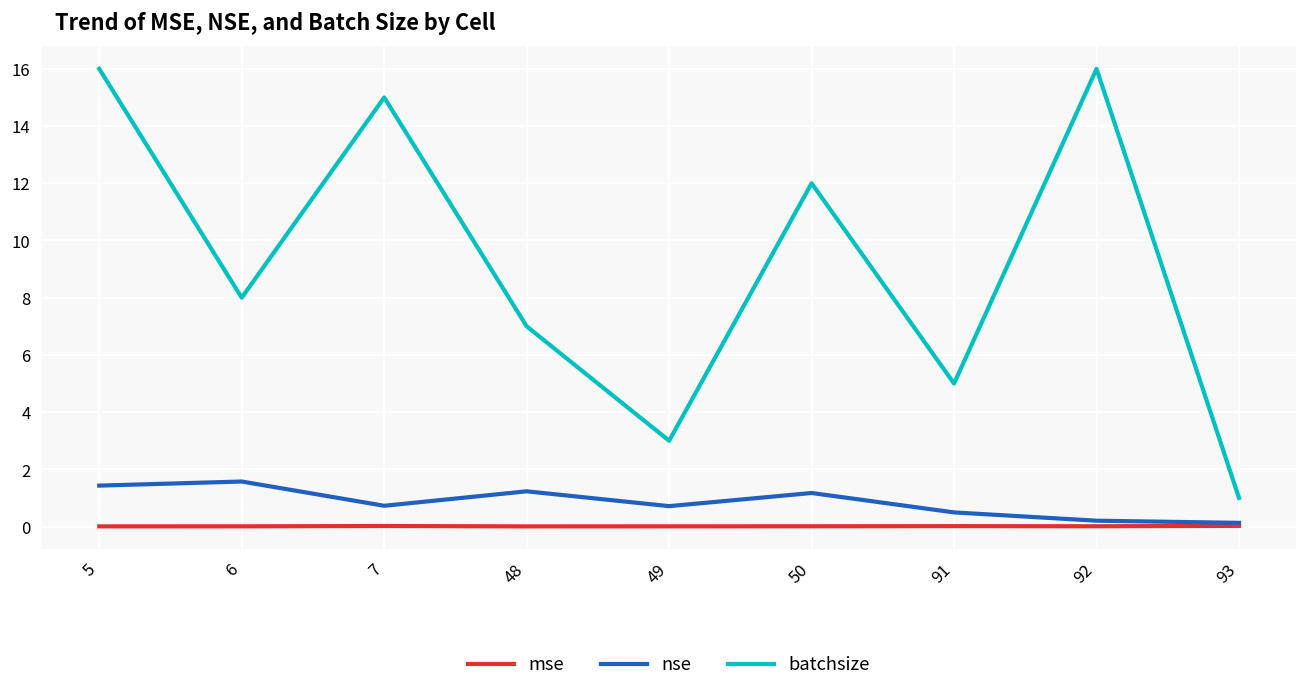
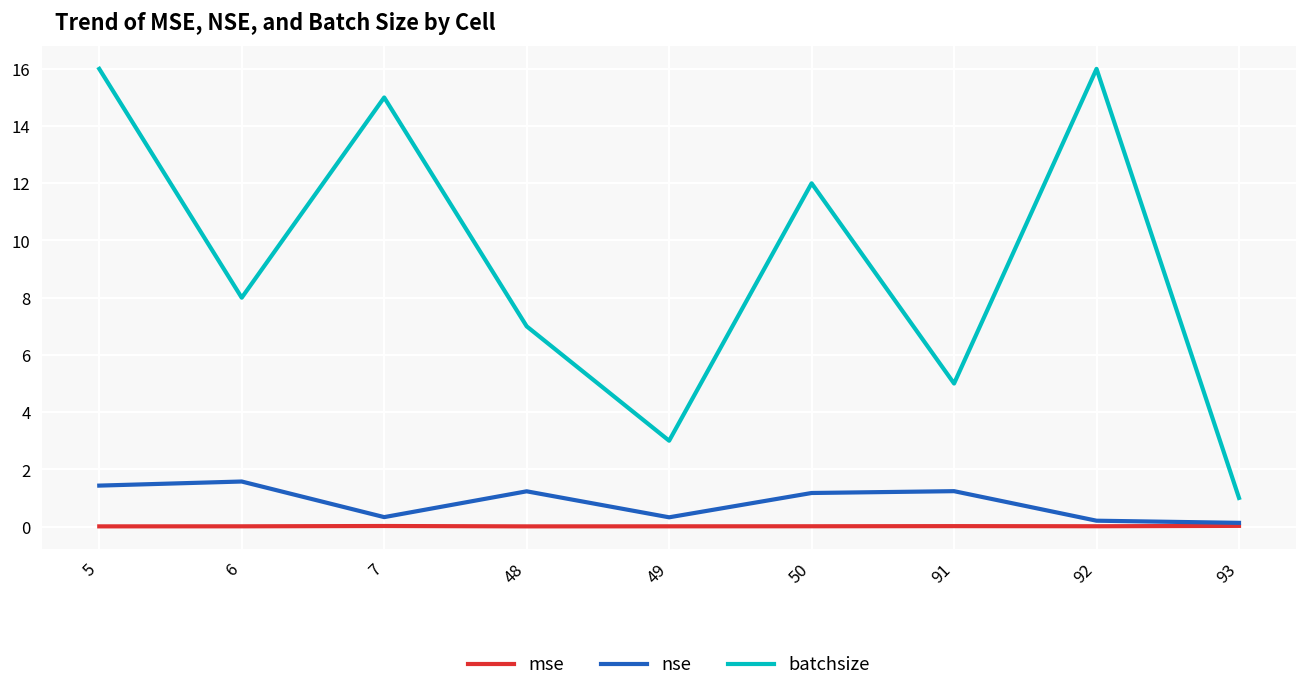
nse, 7: 0.7 -> 0.3
nse, 49: 0.7 -> 0.3
nse, 91: 0.5 -> 1.2
